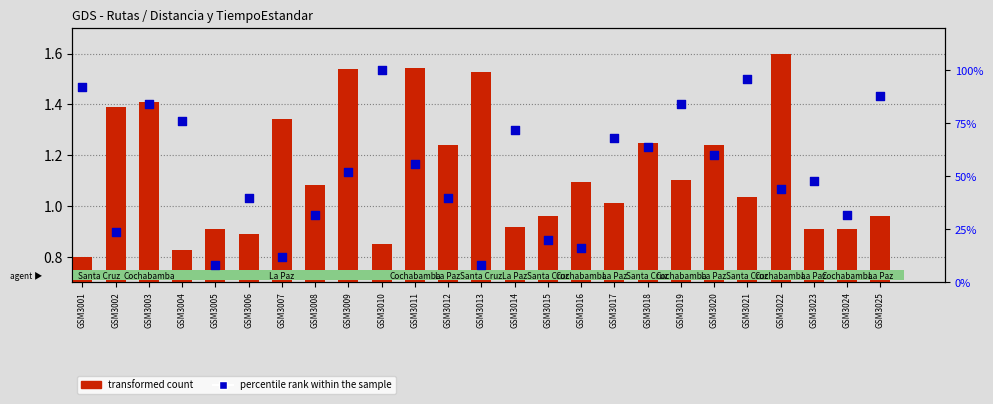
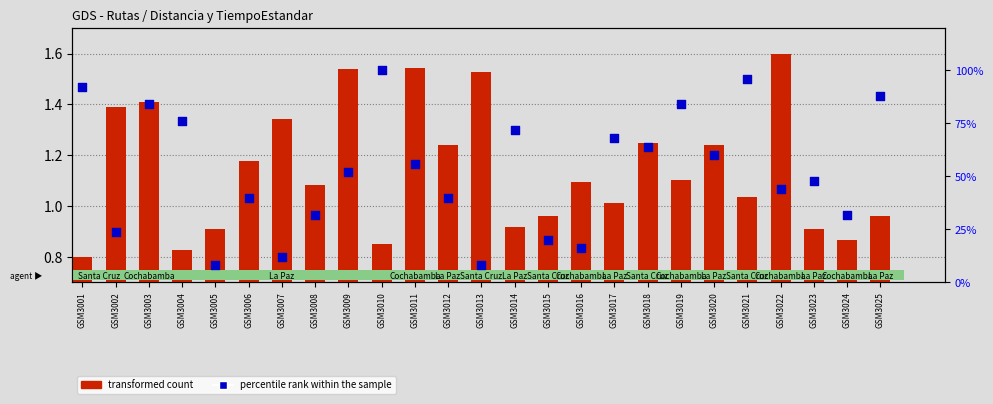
transformed count, GSM3006: 0.89 -> 1.18
transformed count, GSM3024: 0.91 -> 0.87
